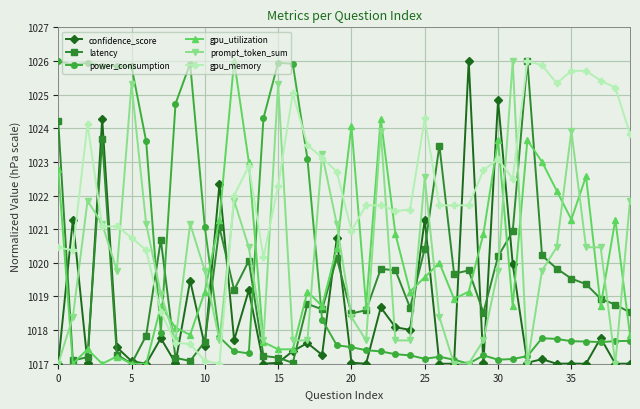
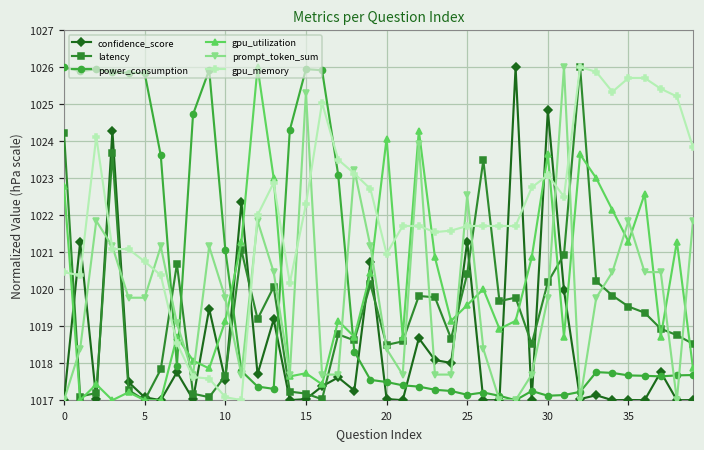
prompt_token_sum, 5: 1025.3 -> 1019.8
gpu_utilization, 15: 1017.4 -> 1017.7
gpu_memory, 25: 1024.3 -> 1021.7
prompt_token_sum, 35: 1023.9 -> 1021.8
